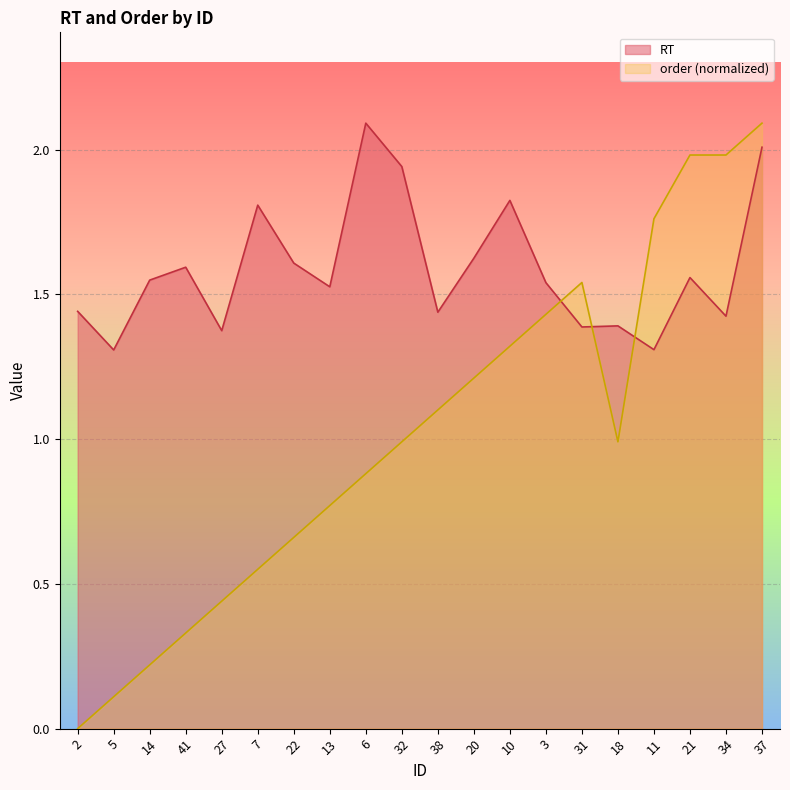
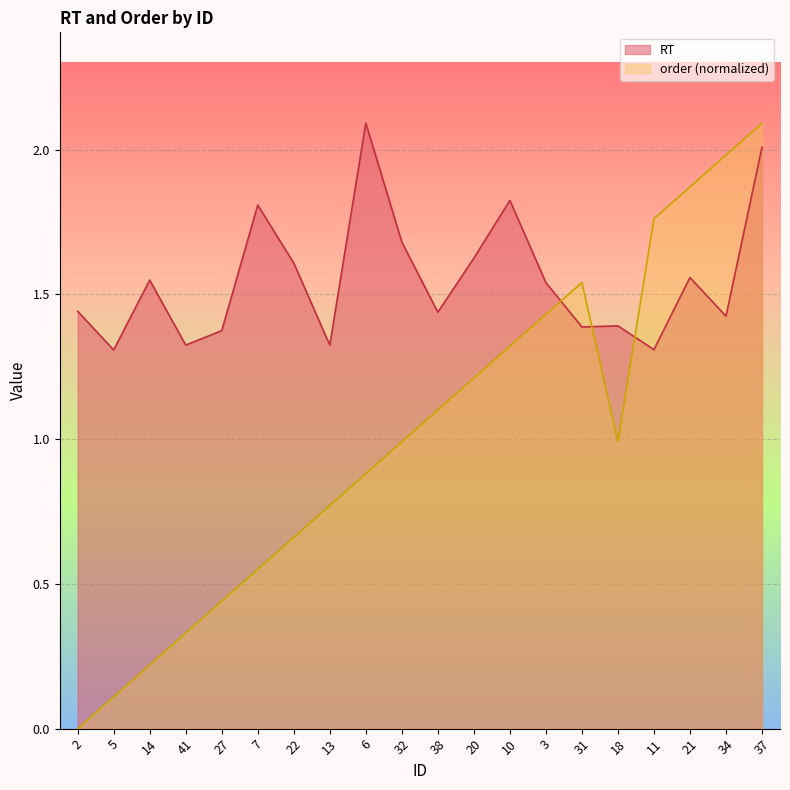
RT, 41: 1.59 -> 1.32
RT, 13: 1.53 -> 1.32
RT, 32: 1.94 -> 1.68
order (normalized), 21: 1.98 -> 1.87
